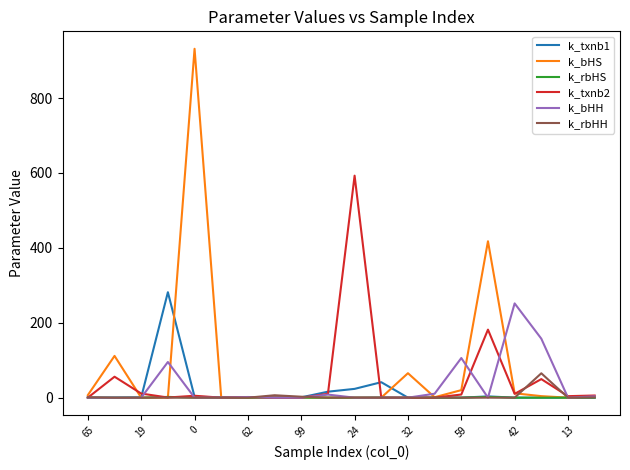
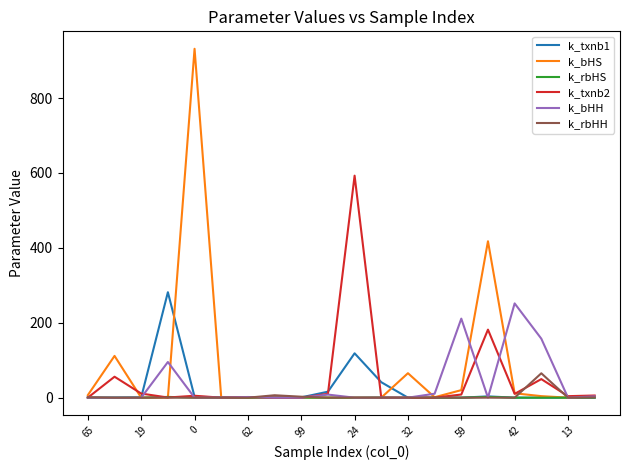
k_txnb1, 24: 20 -> 120
k_bHH, 59: 110 -> 210
